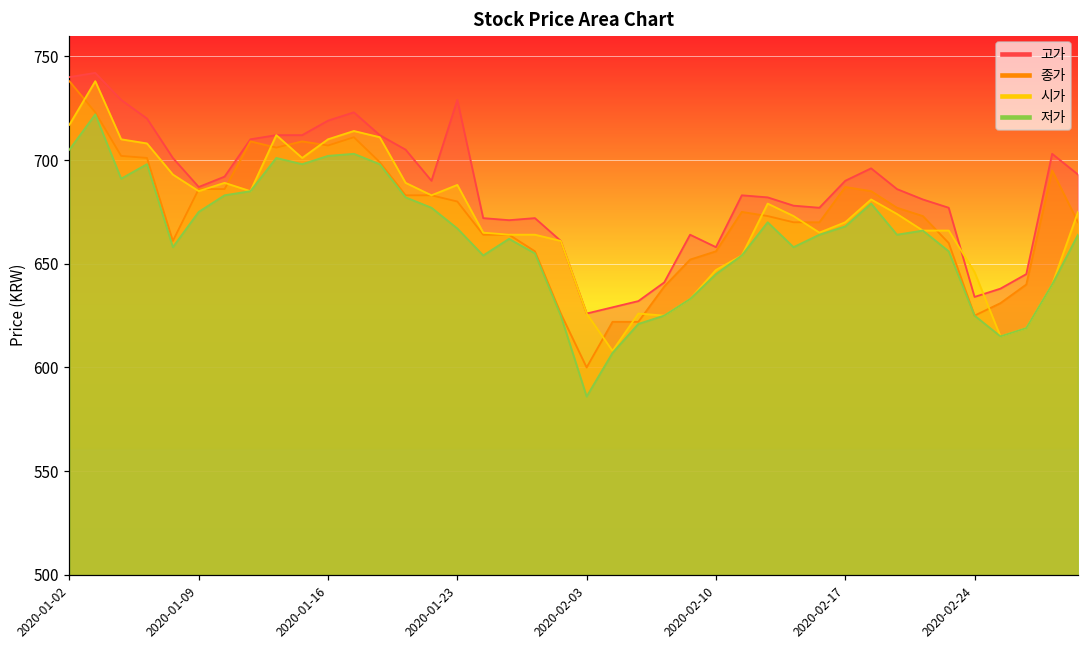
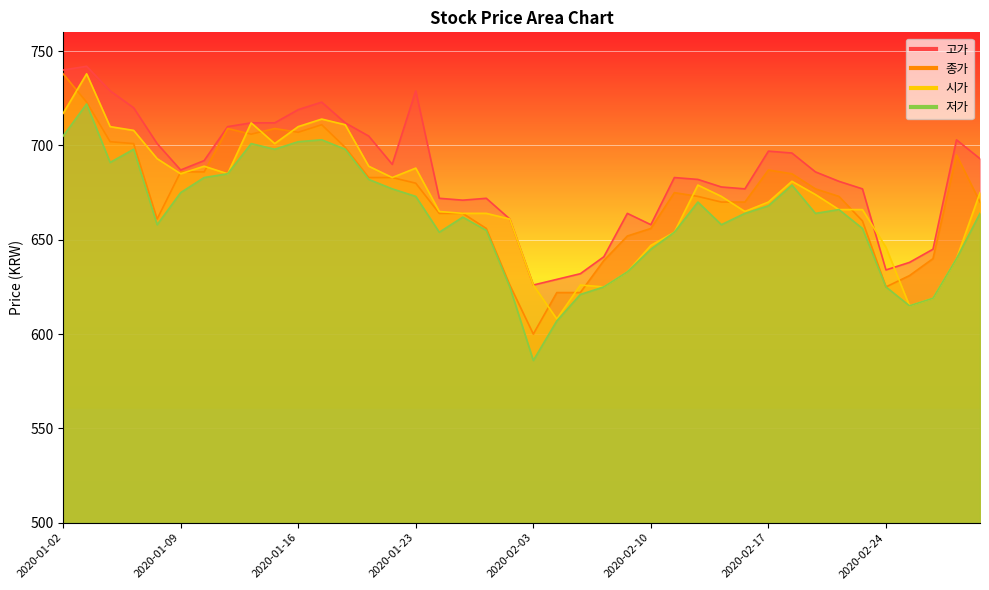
저가, 2020-01-23: 667 -> 673
고가, 2020-02-17: 690 -> 697
